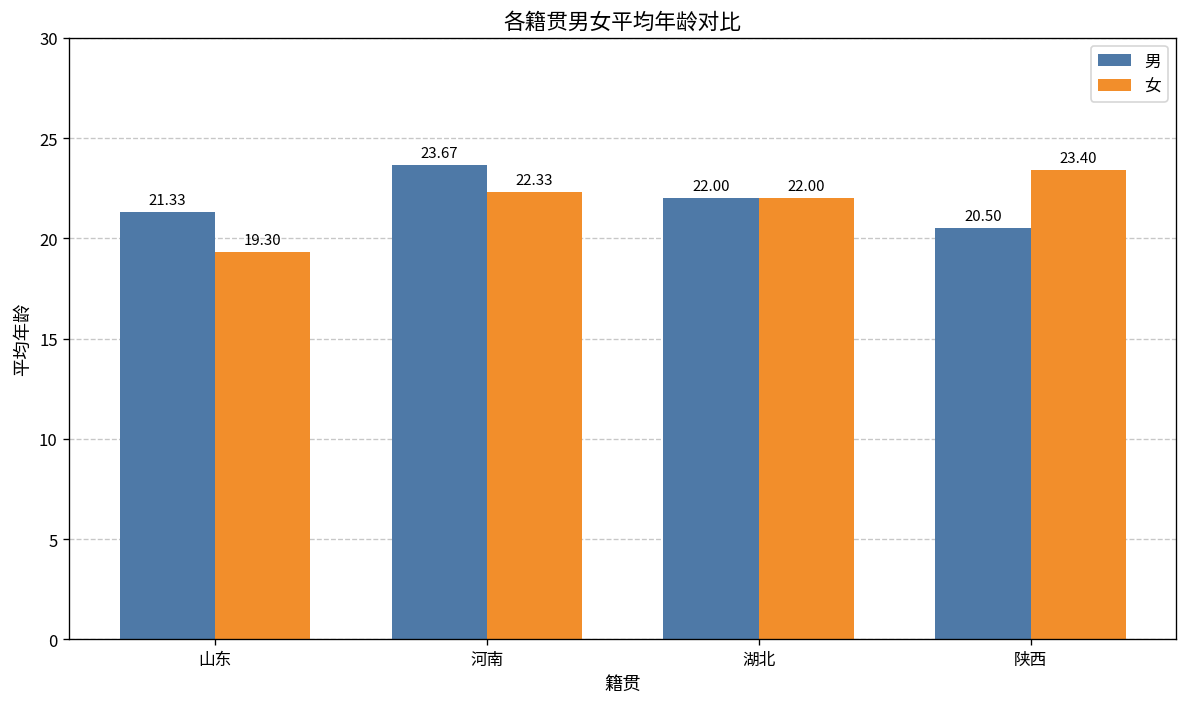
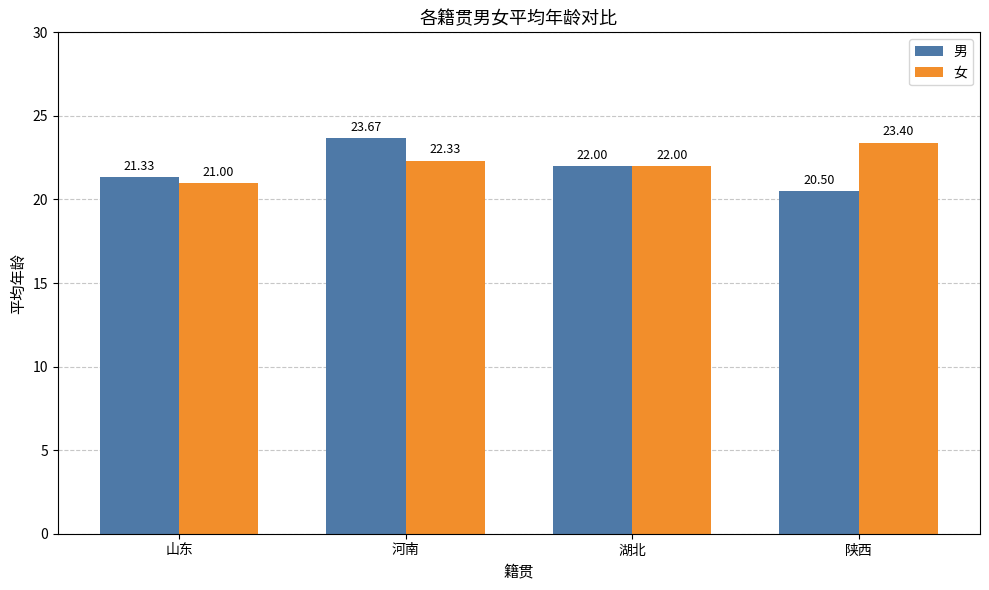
女, 山东: 19.30 -> 21.00
